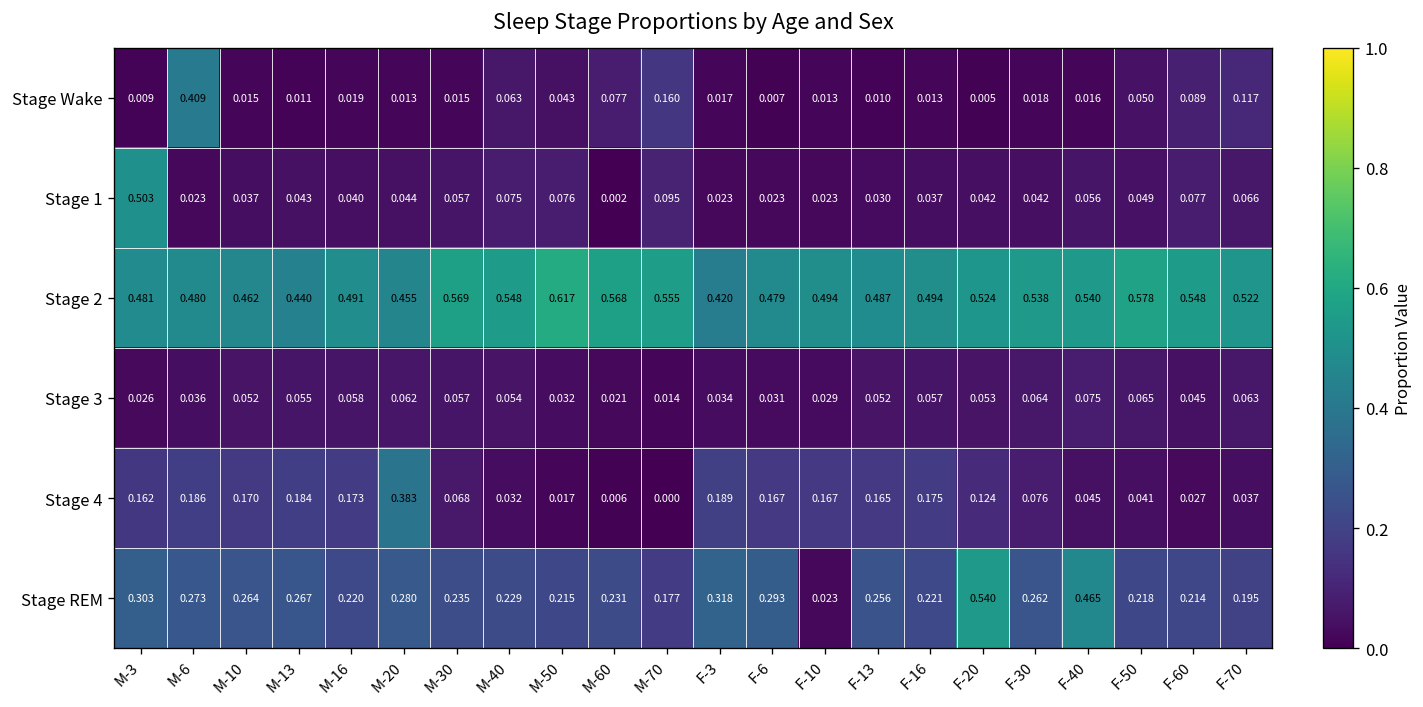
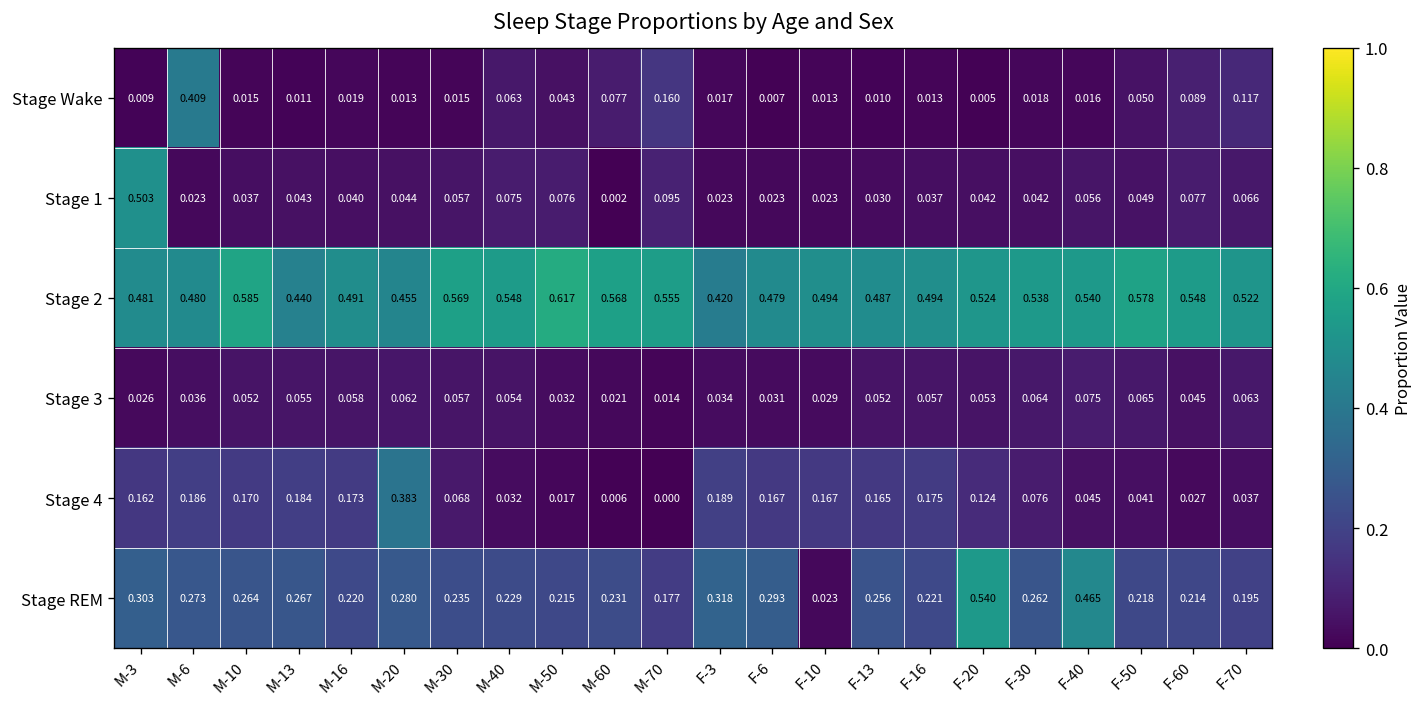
Stage 2, M-10: 0.462 -> 0.585
